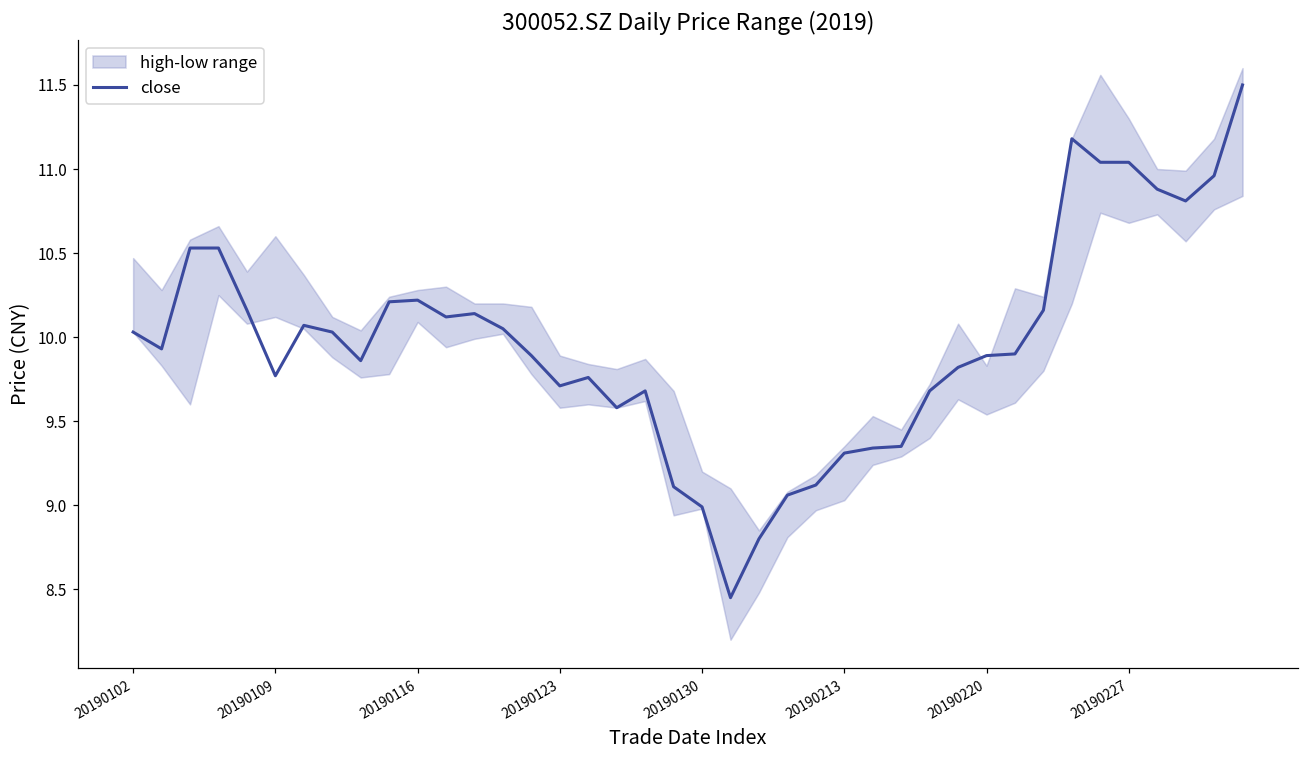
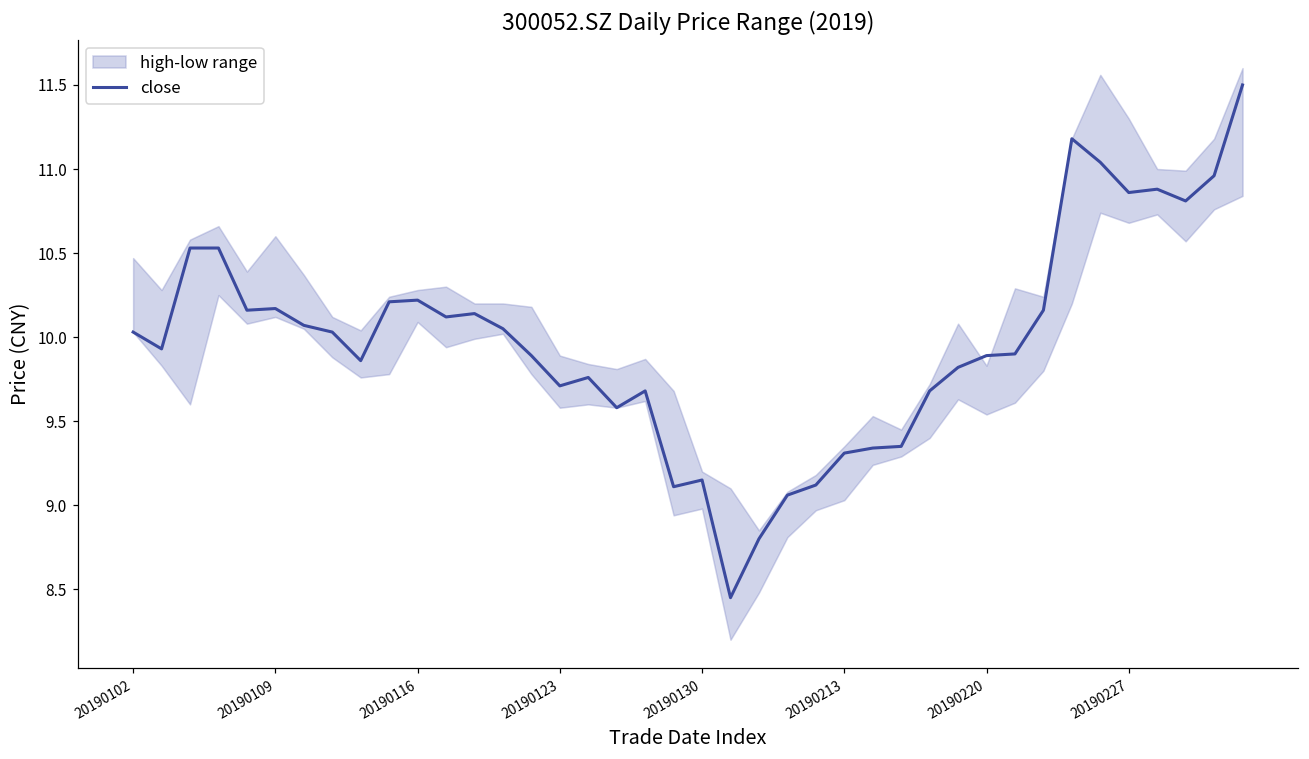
close, 20190109: 9.77 -> 10.17
close, 20190130: 8.99 -> 9.15
close, 20190227: 11.04 -> 10.86
